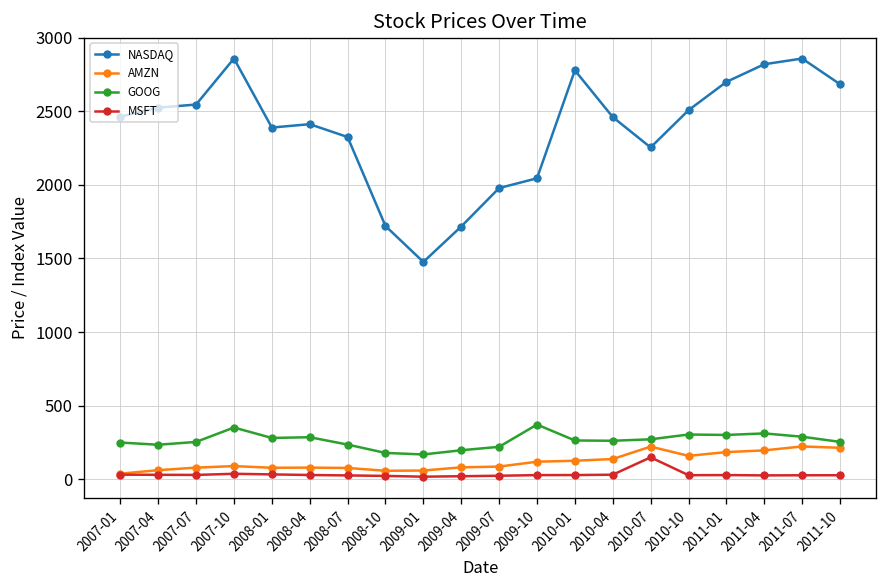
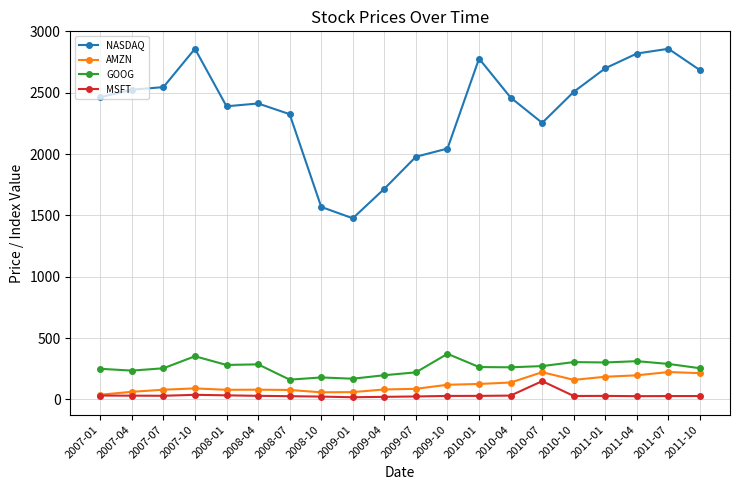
GOOG, 2008-07: 240 -> 160
NASDAQ, 2008-10: 1720 -> 1570
